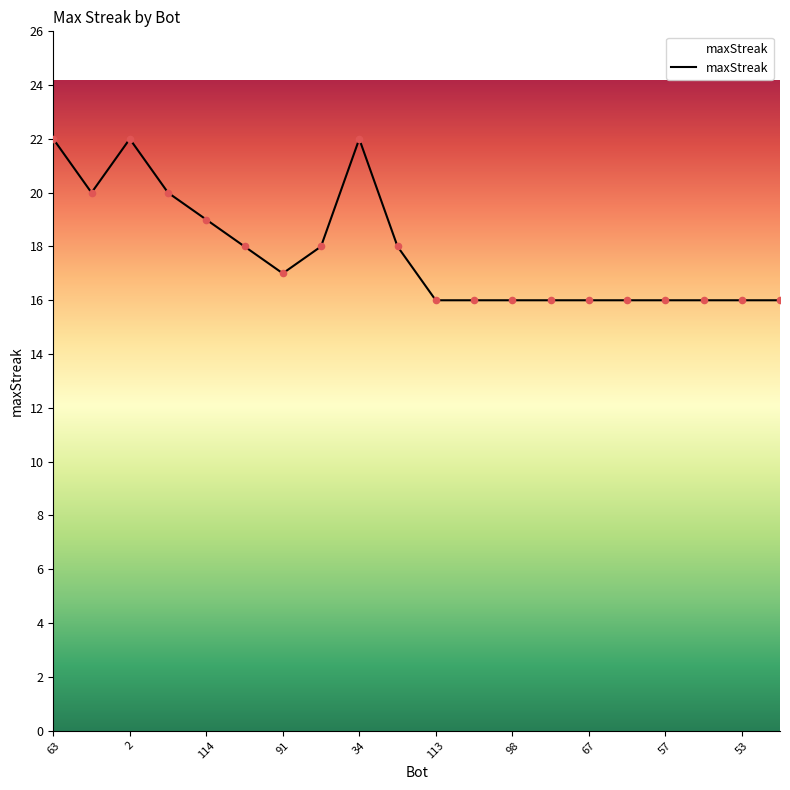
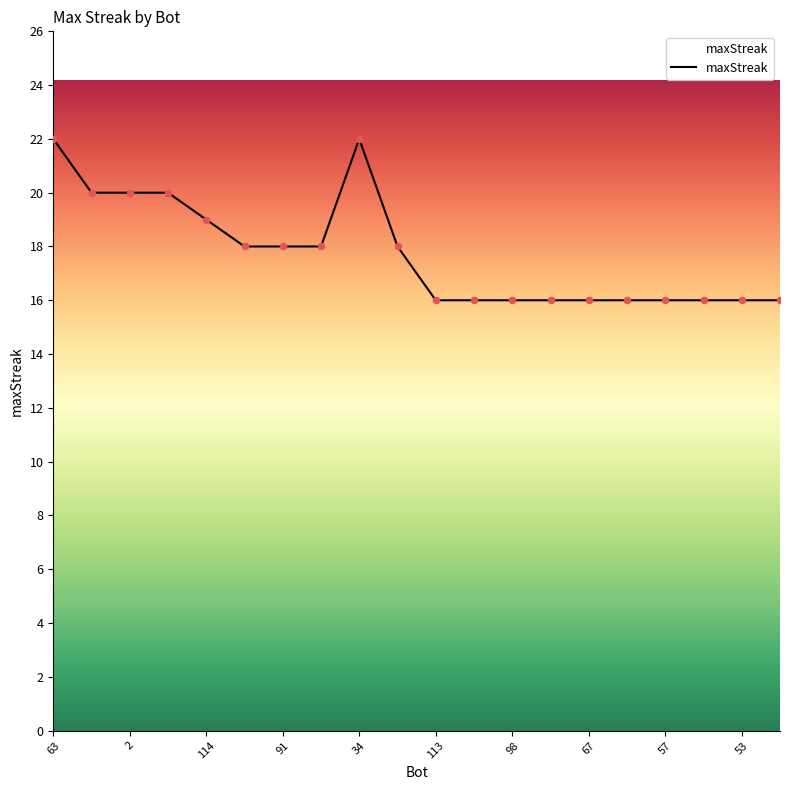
2: 22 -> 20
91: 17 -> 18
